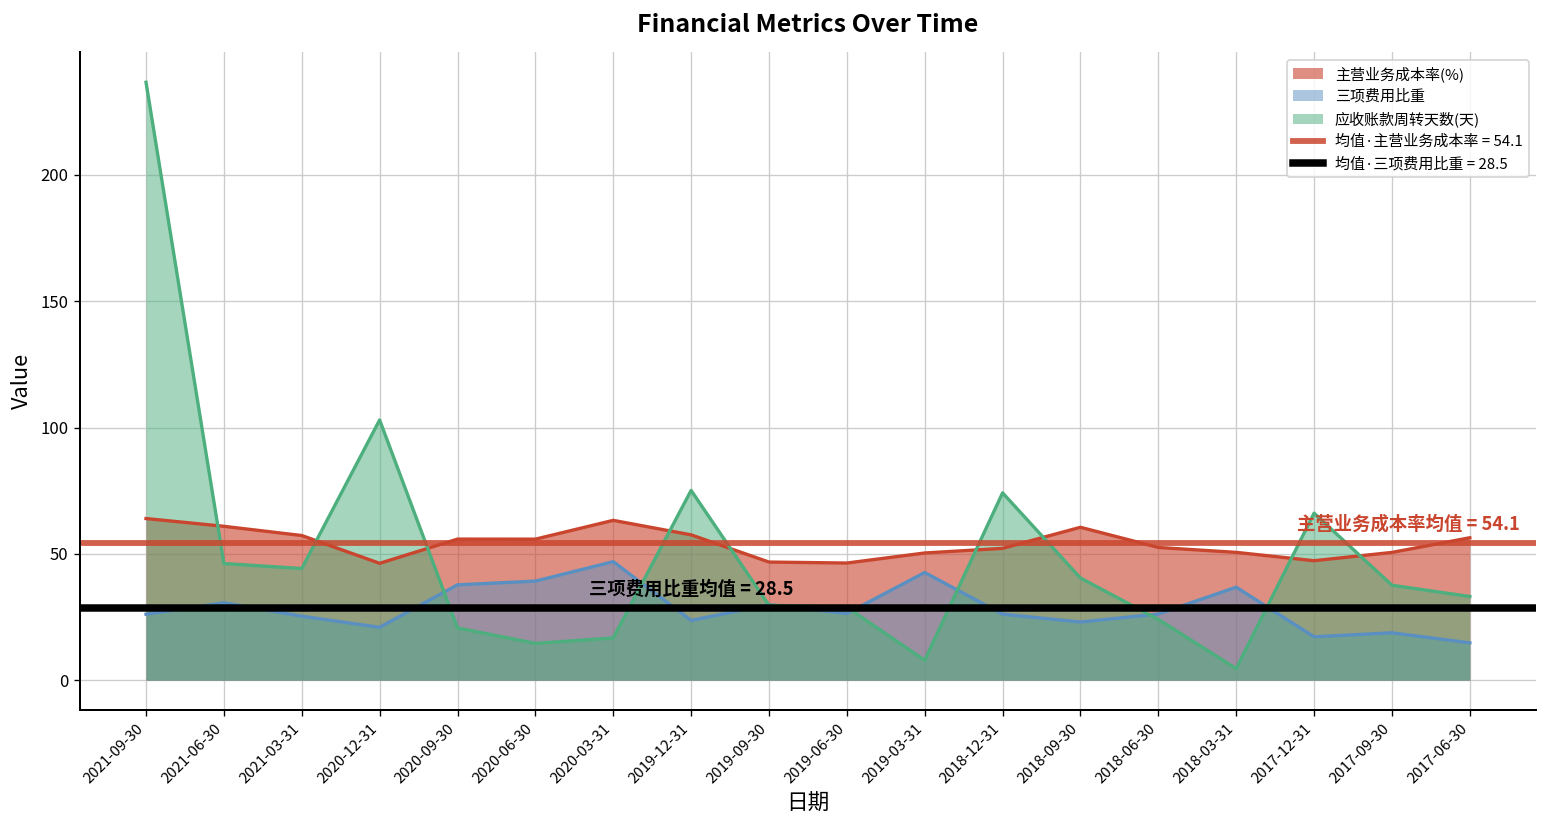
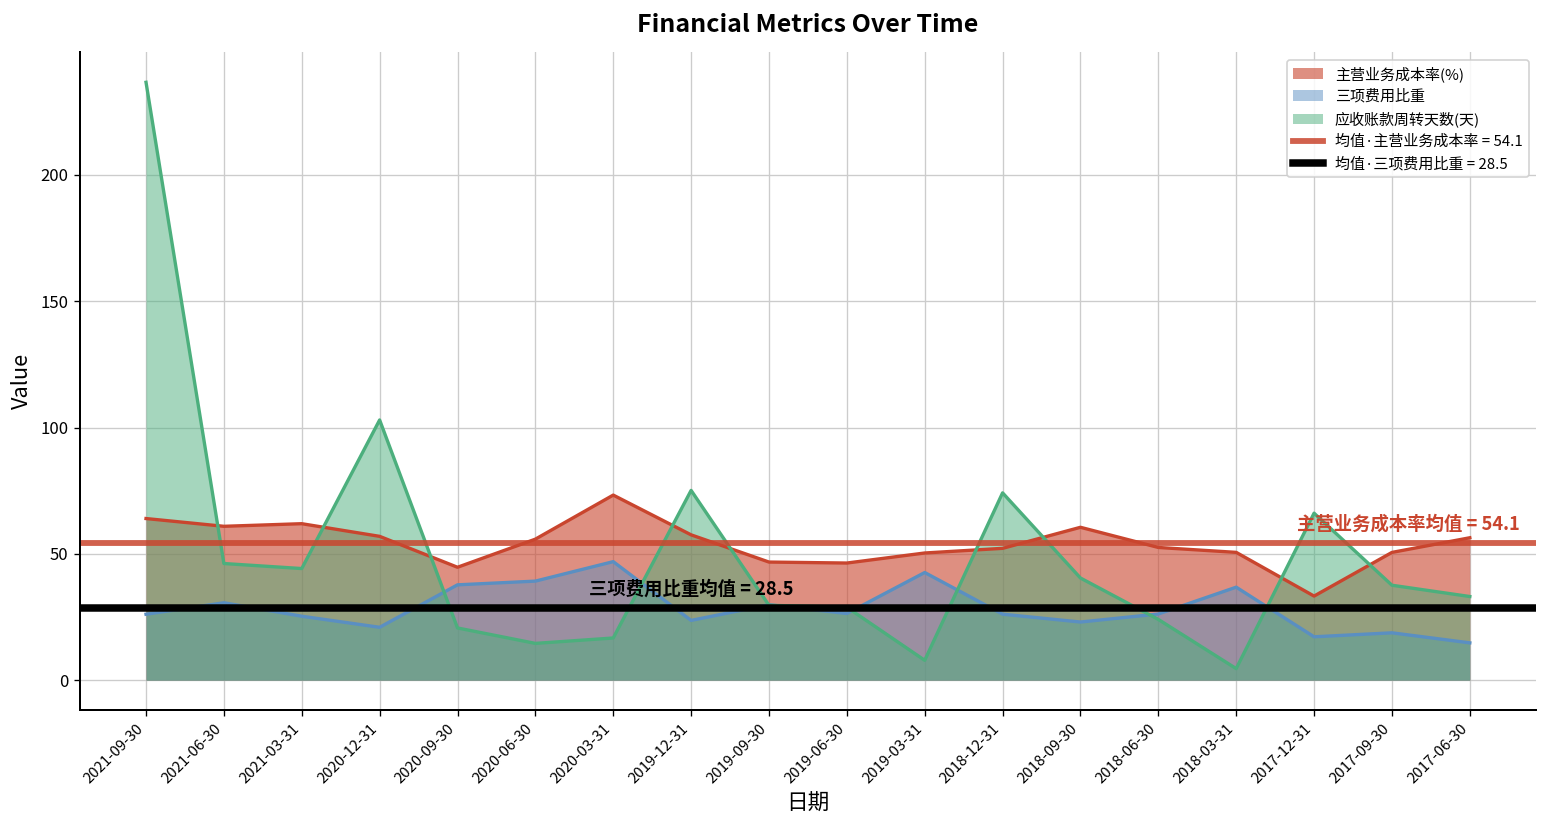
主营业务成本率(%), 2021-03-31: 57 -> 62
主营业务成本率(%), 2020-12-31: 46 -> 57
主营业务成本率(%), 2020-09-30: 56 -> 45
主营业务成本率(%), 2020-03-31: 63 -> 73
主营业务成本率(%), 2017-12-31: 47 -> 33
